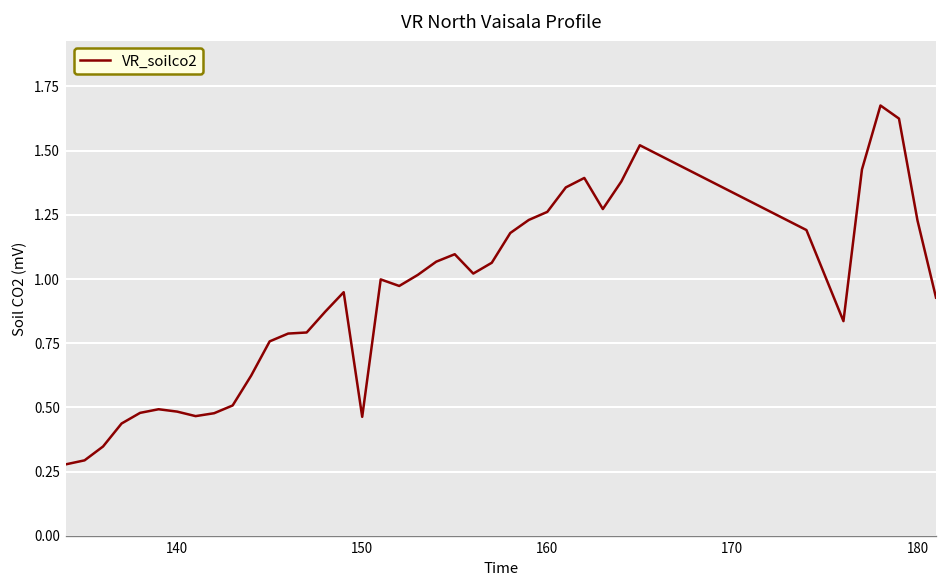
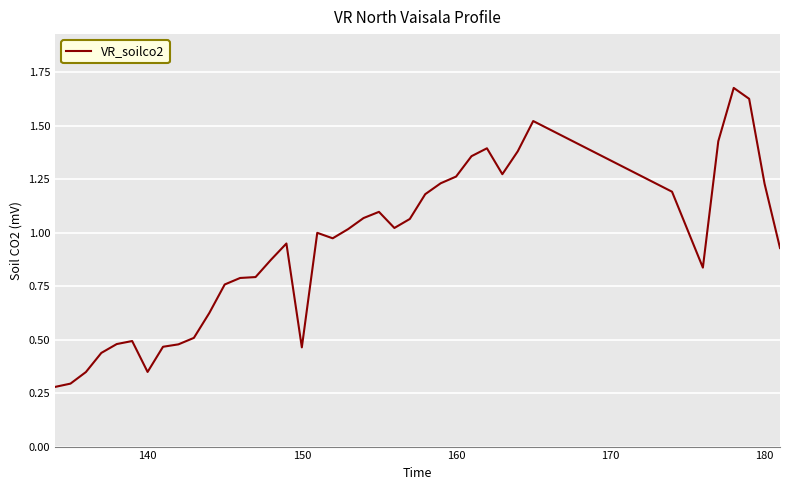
140: 0.48 -> 0.35
